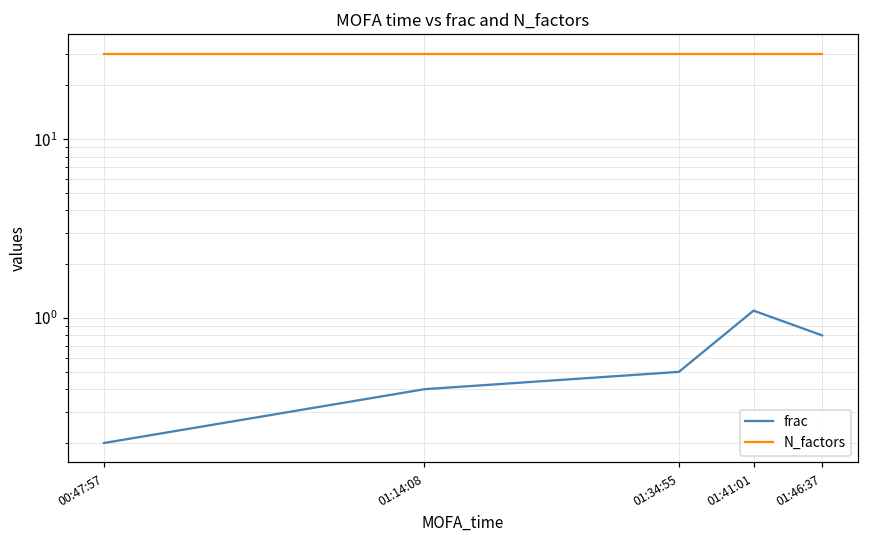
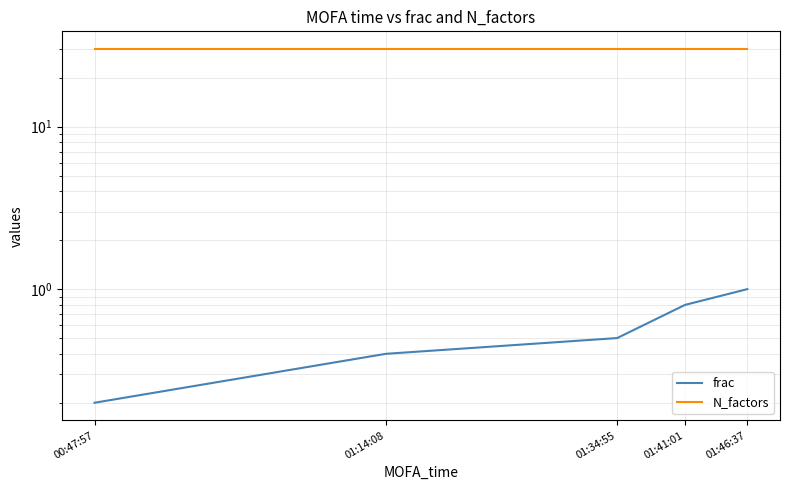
frac, 01:41:01: 1.1 -> 0.8
frac, 01:46:37: 0.8 -> 1.0
